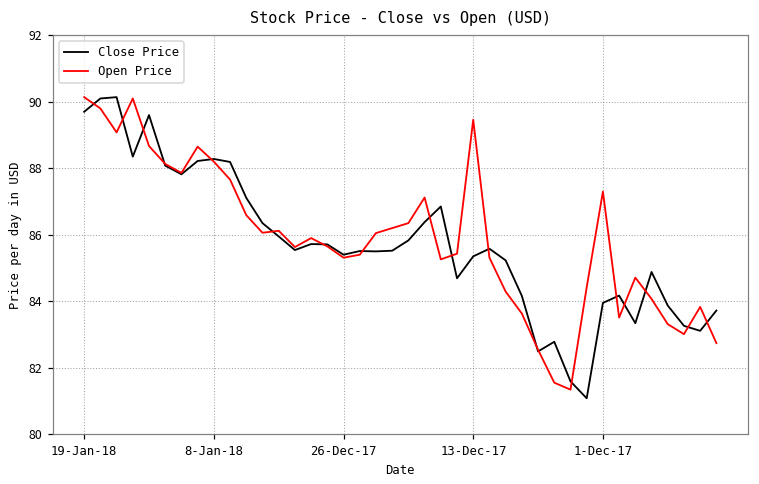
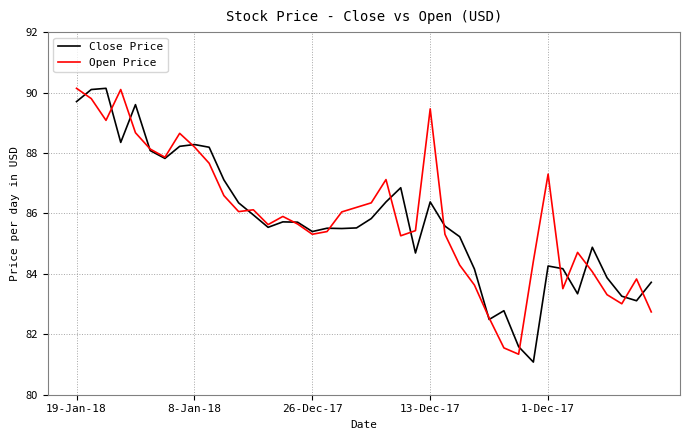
Close Price, 13-Dec-17: 85.4 -> 86.4
Close Price, 1-Dec-17: 84.0 -> 84.3
